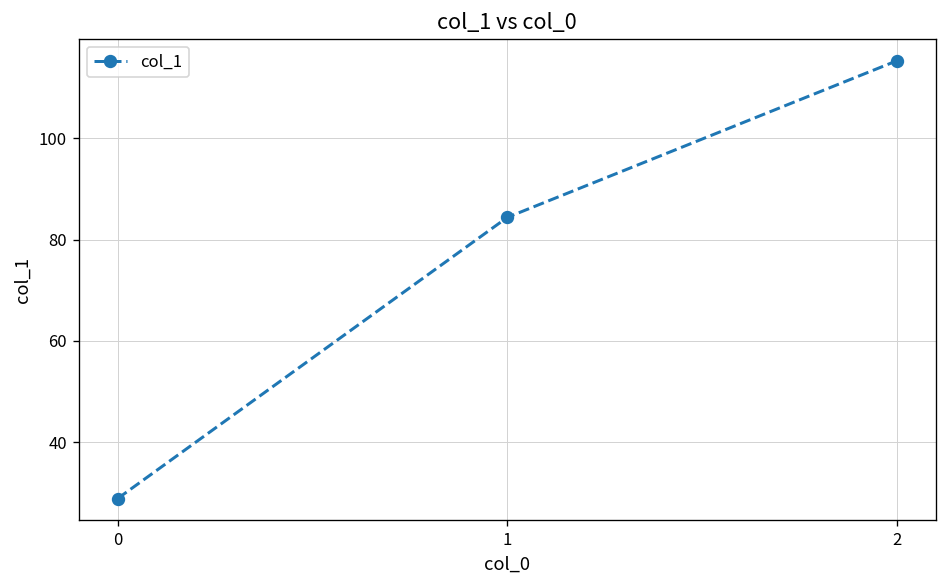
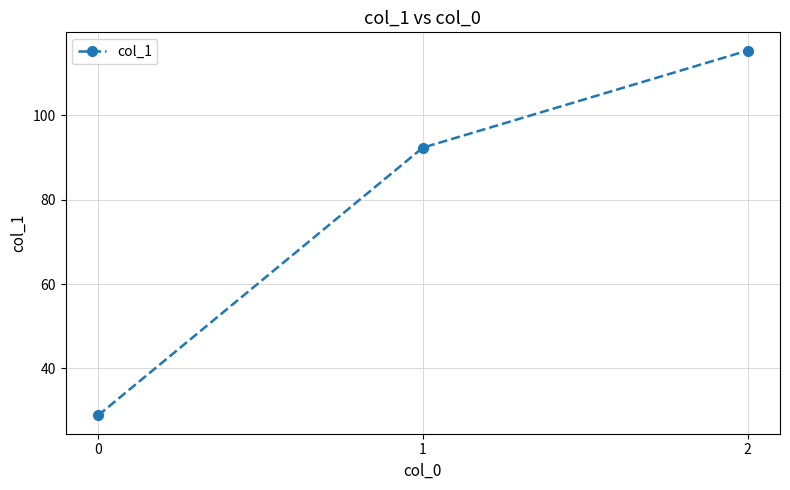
1: 84 -> 92
